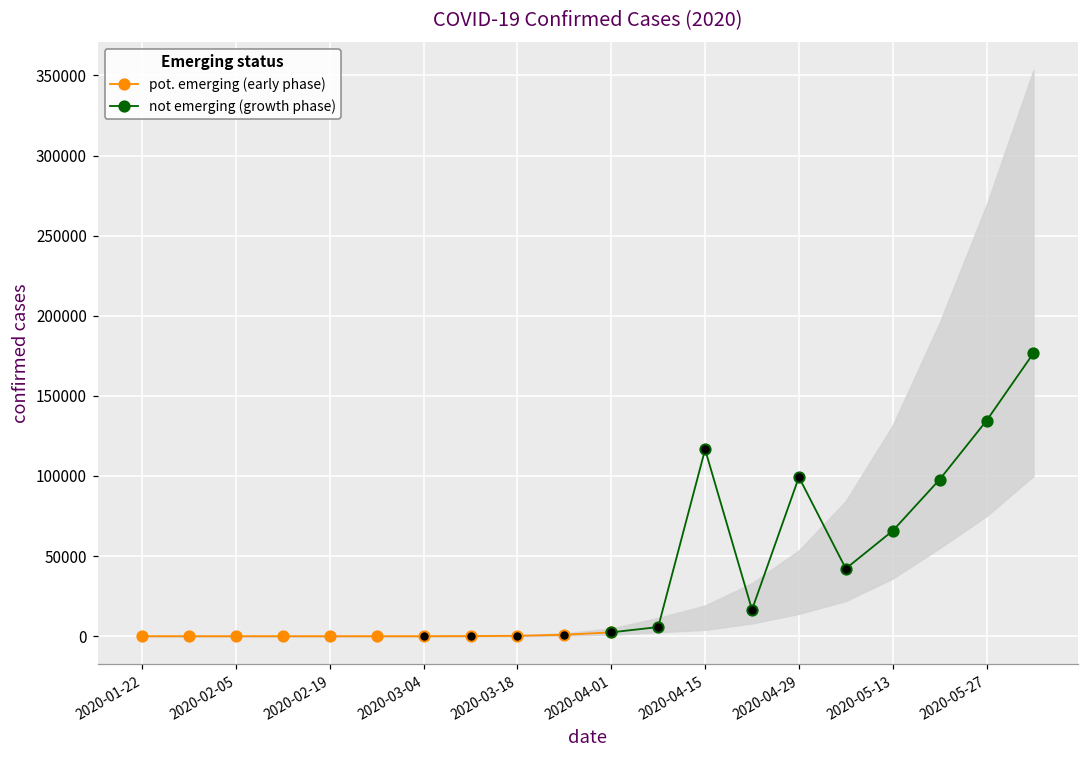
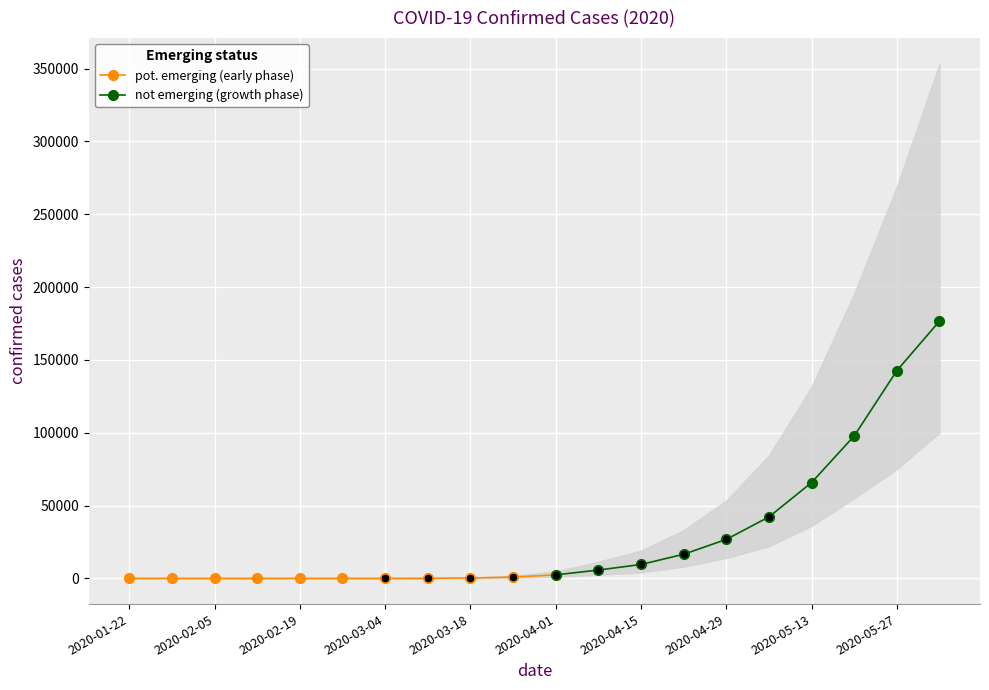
not emerging (growth phase), 2020-04-15: 117000 -> 10000
not emerging (growth phase), 2020-04-29: 99000 -> 27000
not emerging (growth phase), 2020-05-27: 135000 -> 143000
